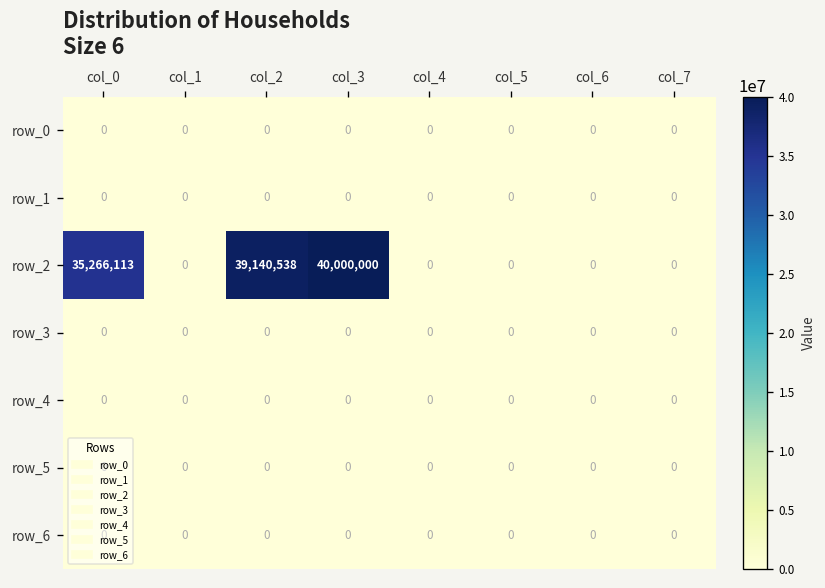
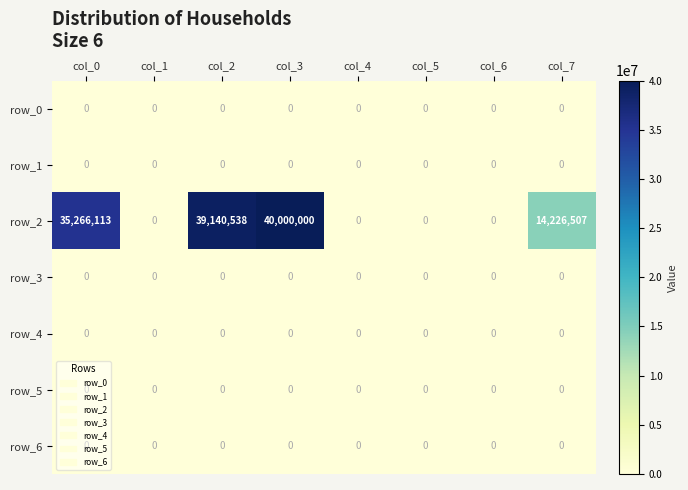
row_2, col_7: 0 -> 14,226,507
